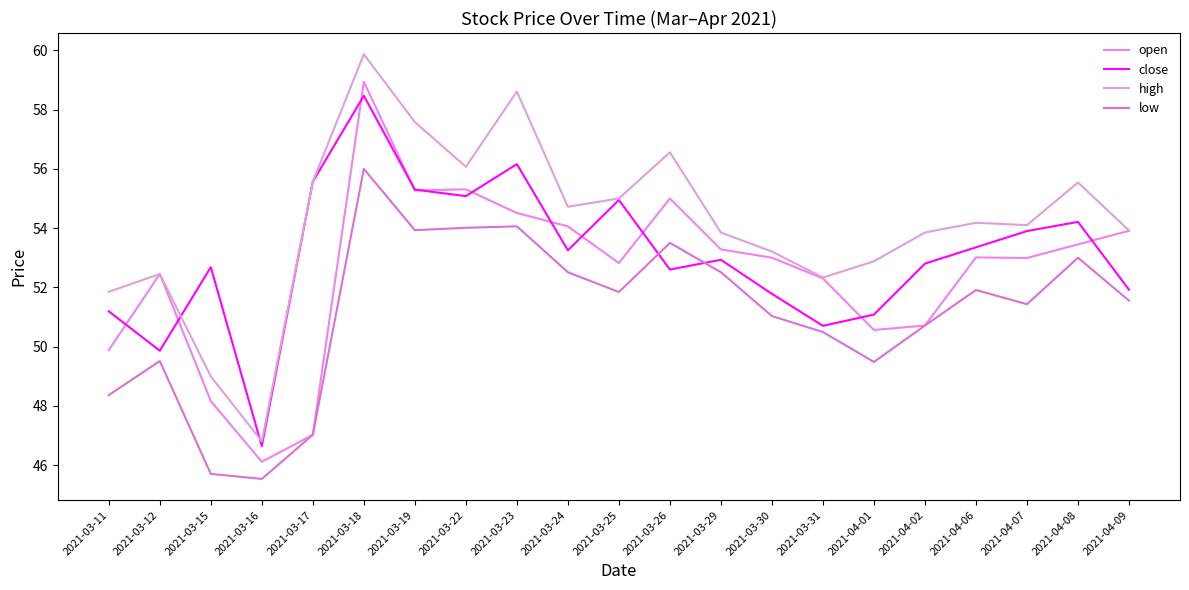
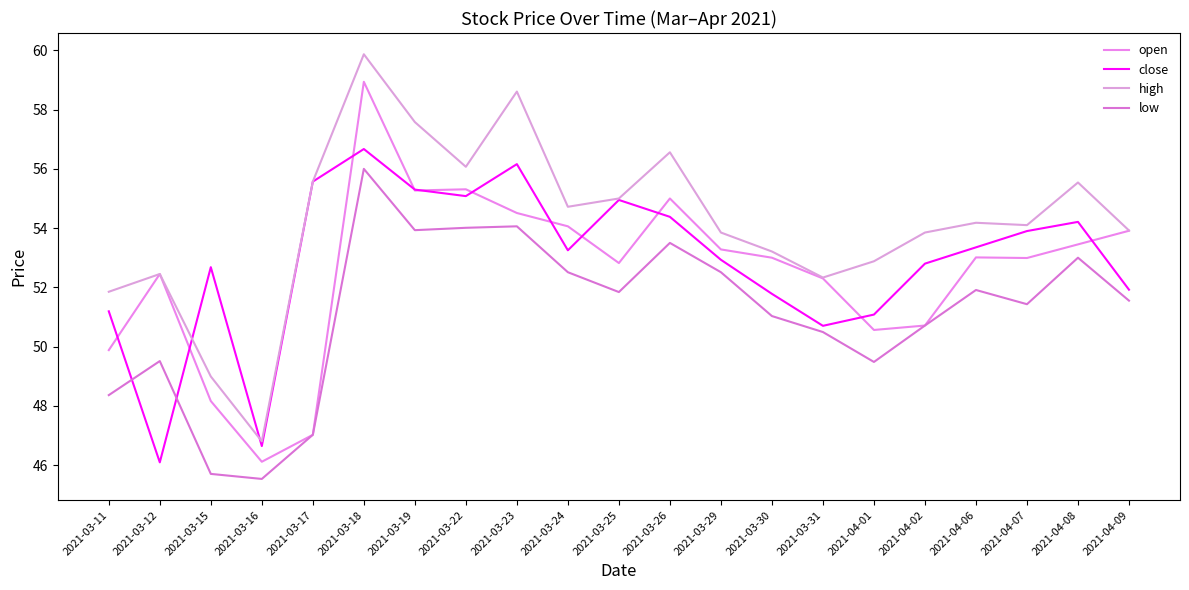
close, 2021-03-12: 49.9 -> 46.1
close, 2021-03-18: 58.5 -> 56.7
close, 2021-03-26: 52.6 -> 54.4
